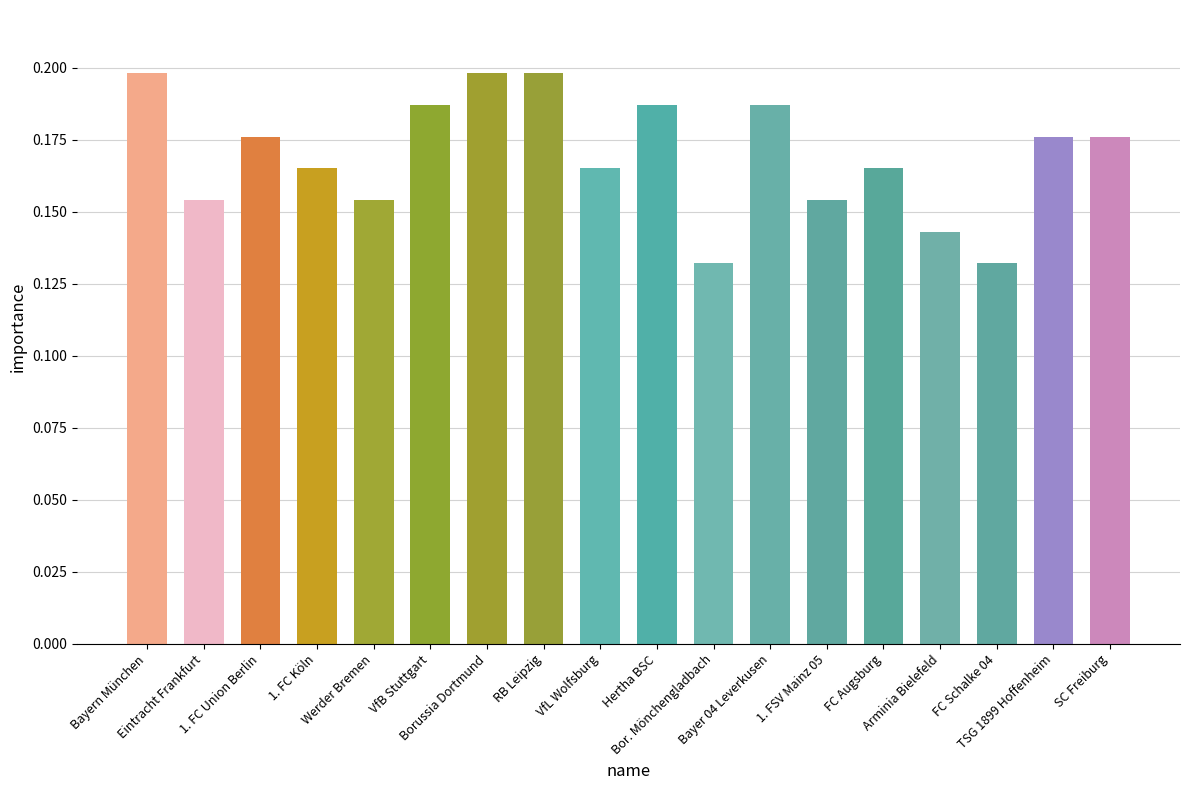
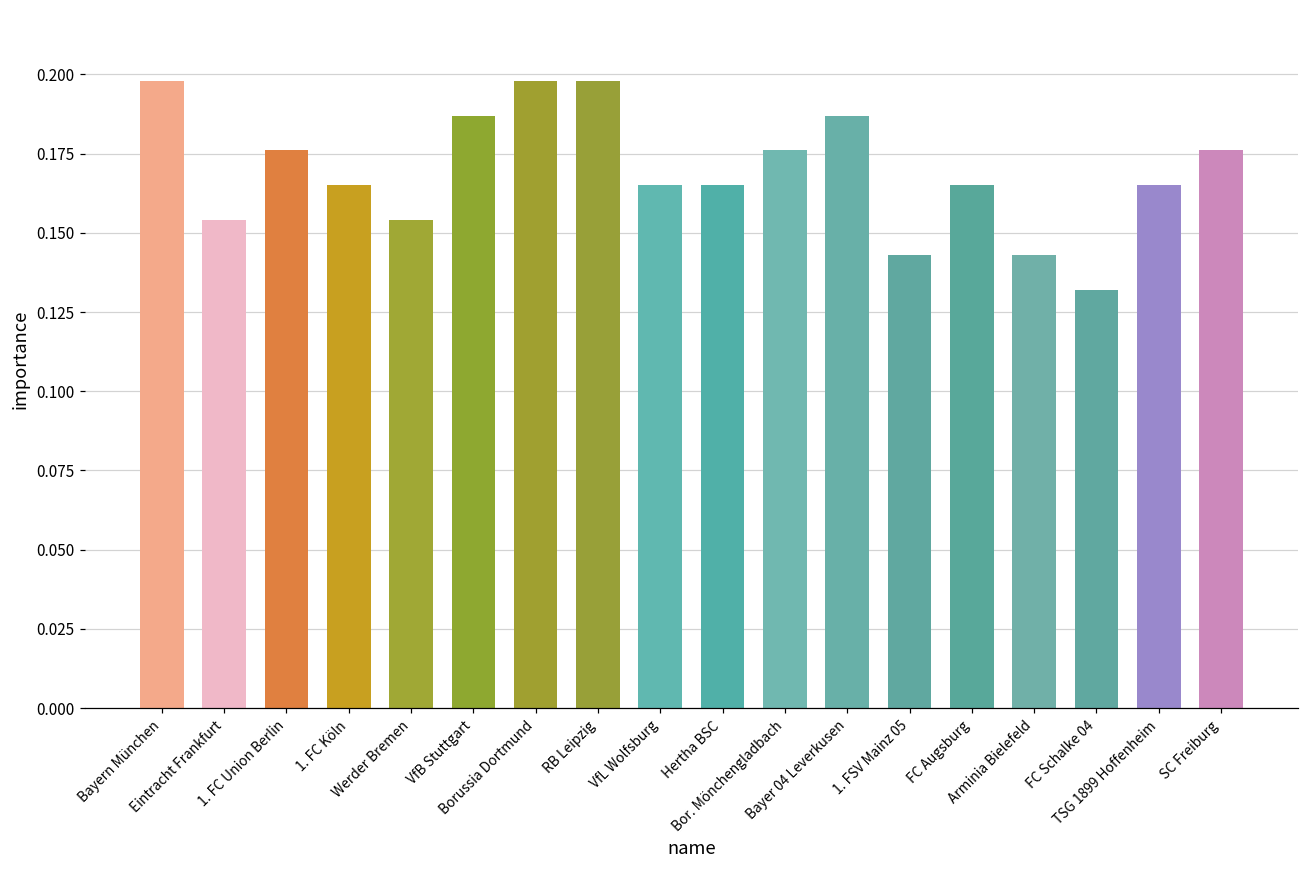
Hertha BSC: 0.187 -> 0.165
Bor. Mönchengladbach: 0.132 -> 0.176
1. FSV Mainz 05: 0.154 -> 0.143
TSG 1899 Hoffenheim: 0.176 -> 0.165
